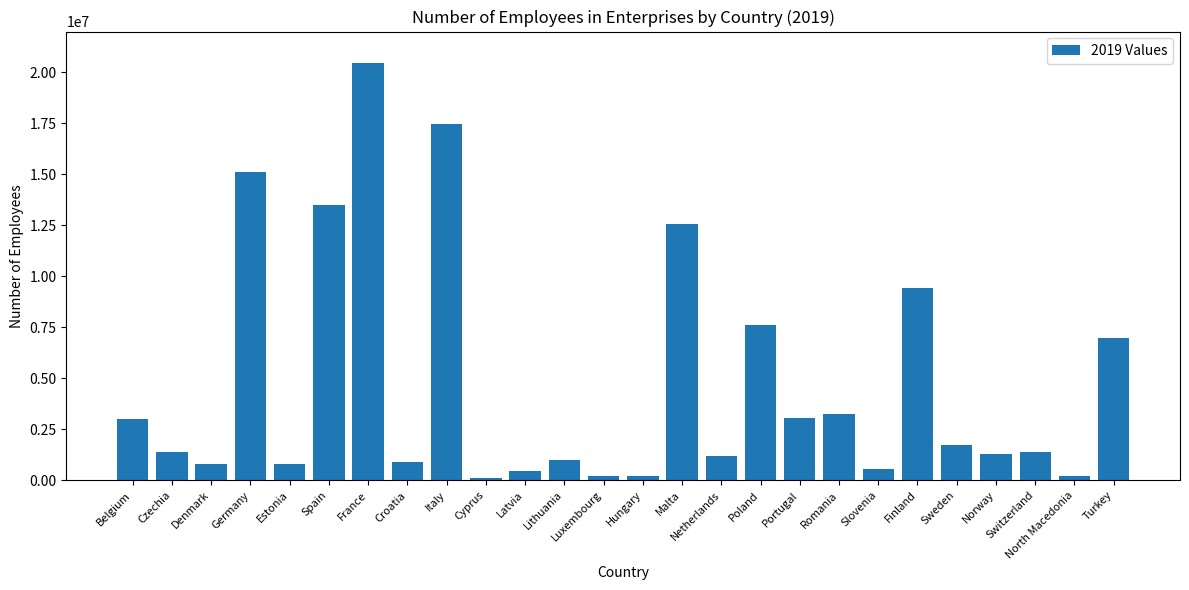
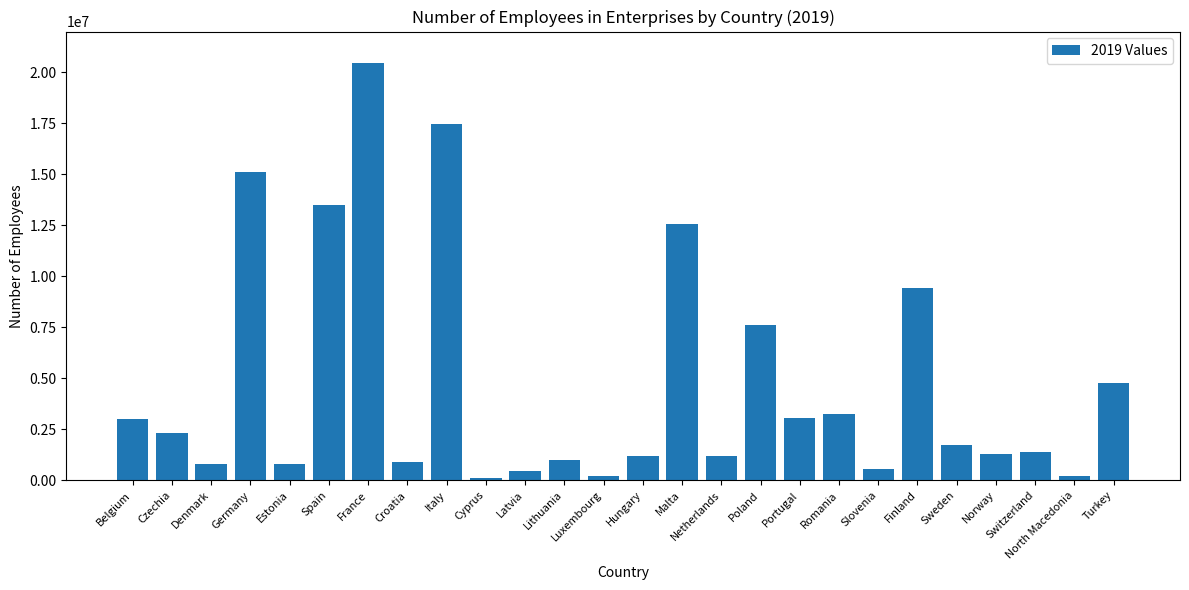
Czechia: 1400000 -> 2300000
Hungary: 200000 -> 1200000
Turkey: 7000000 -> 4800000
